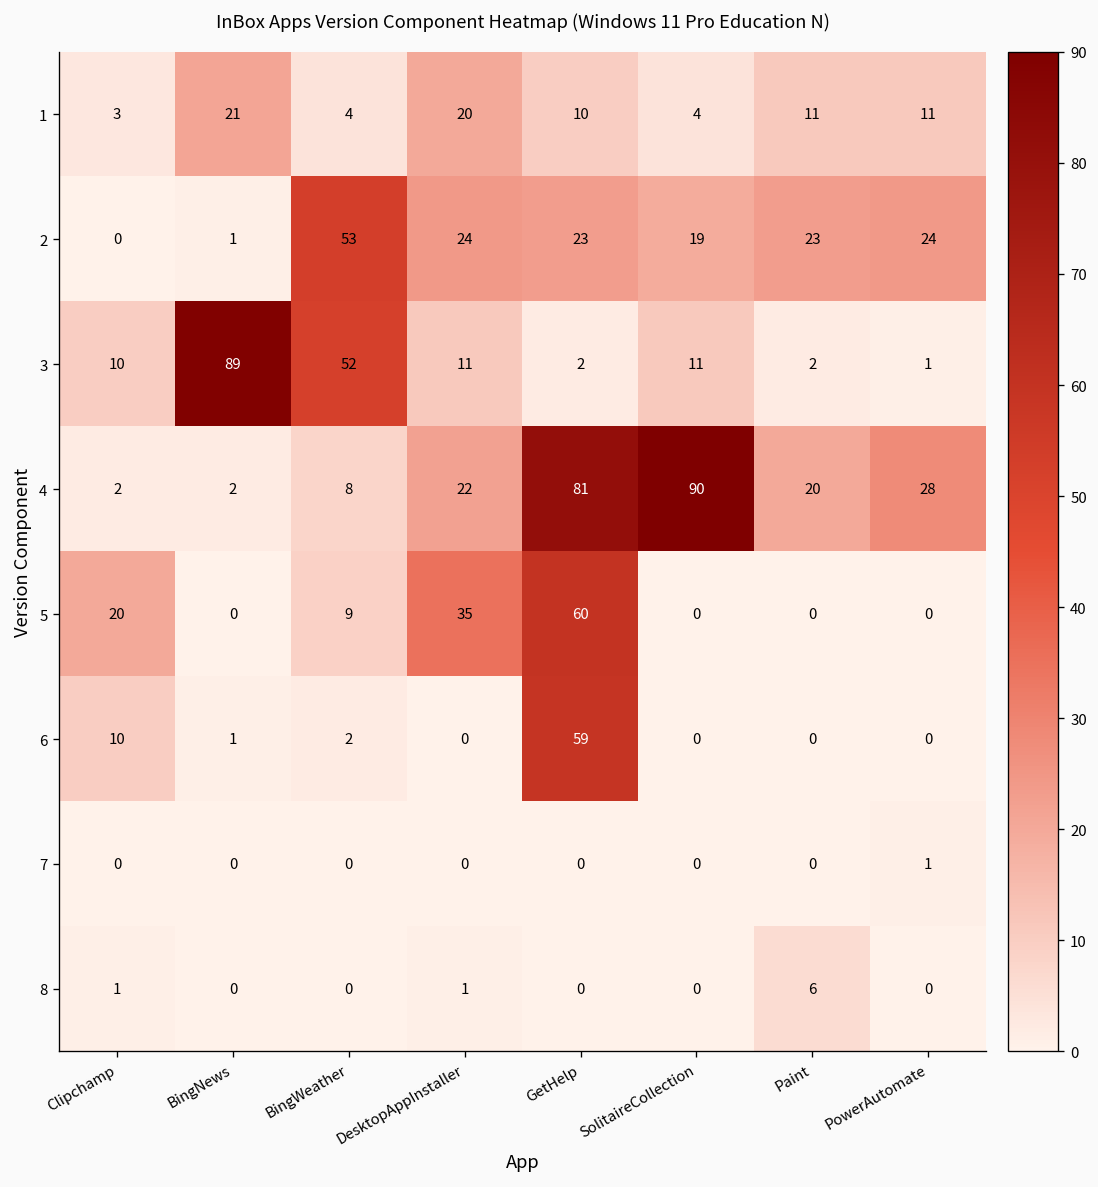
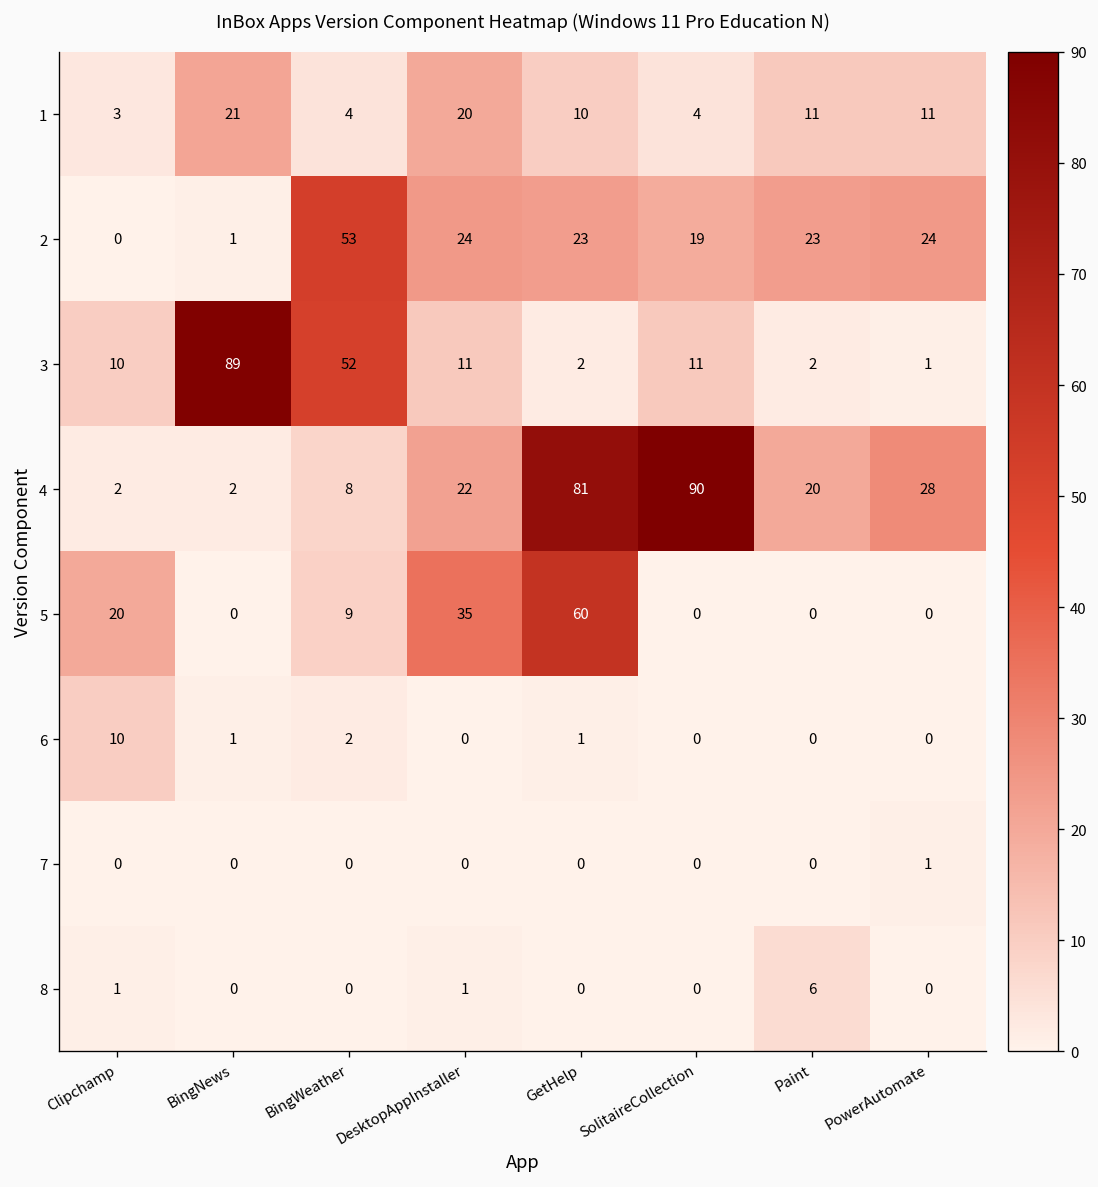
6, GetHelp: 59 -> 1
